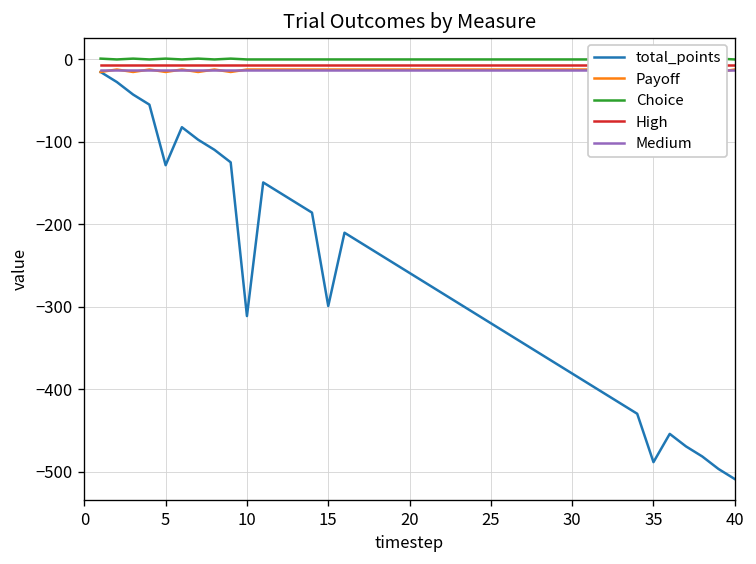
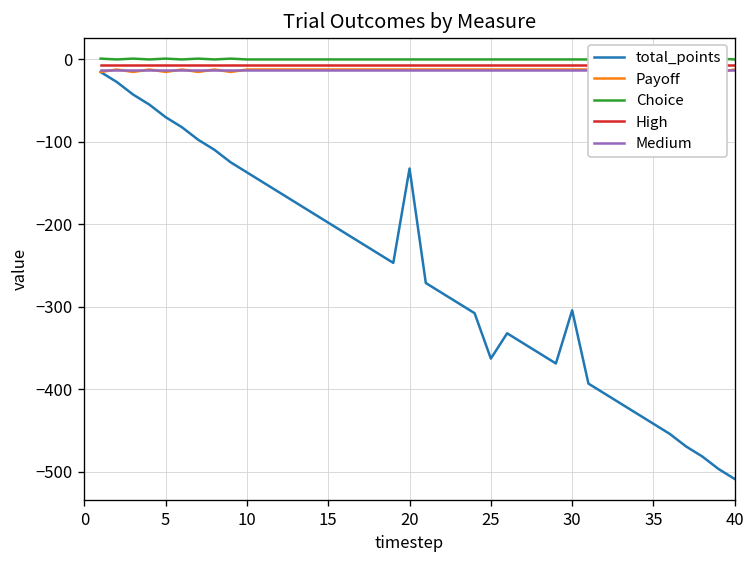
total_points, 5: -130 -> -70
total_points, 10: -310 -> -140
total_points, 15: -300 -> -200
total_points, 20: -260 -> -130
total_points, 25: -320 -> -360
total_points, 30: -380 -> -300
total_points, 35: -490 -> -440
